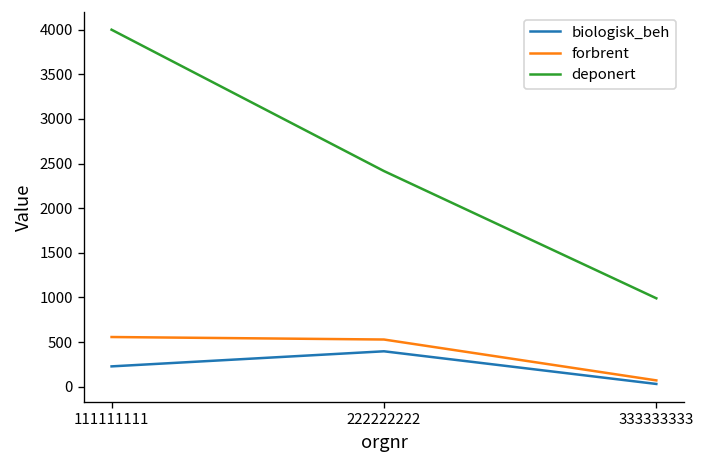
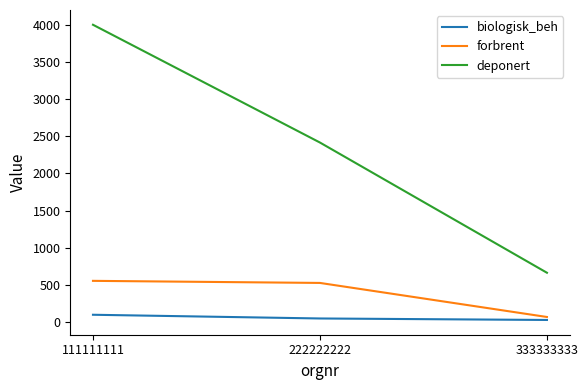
biologisk_beh, 111111111: 200 -> 100
biologisk_beh, 222222222: 400 -> 100
deponert, 333333333: 1000 -> 700
